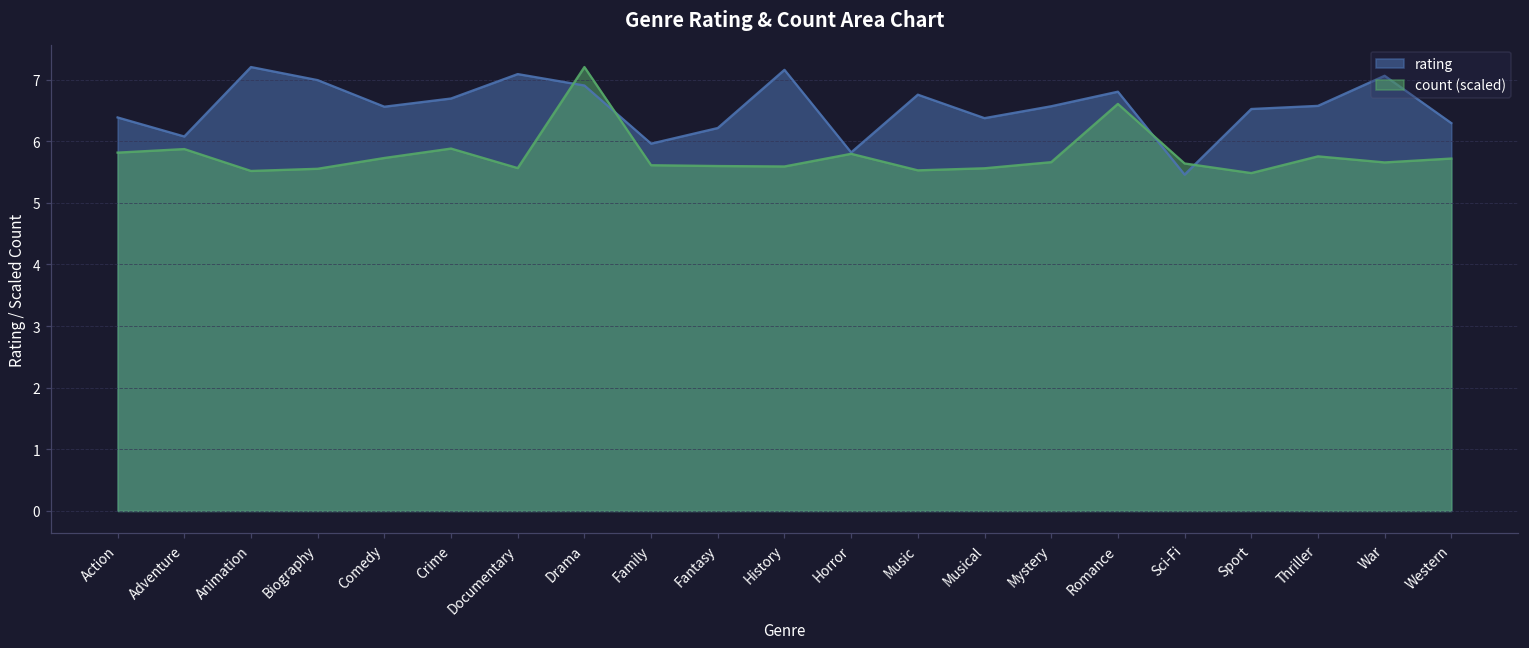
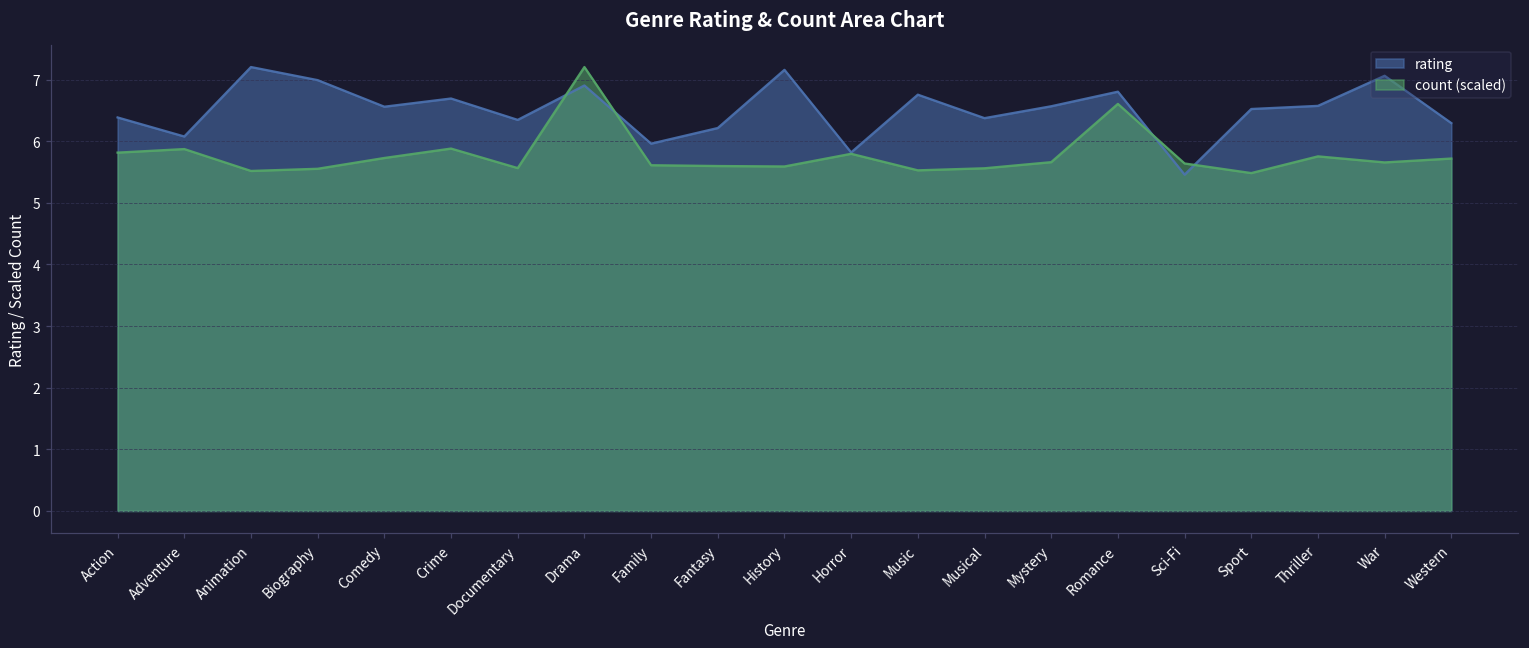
rating, Documentary: 7.1 -> 6.3
